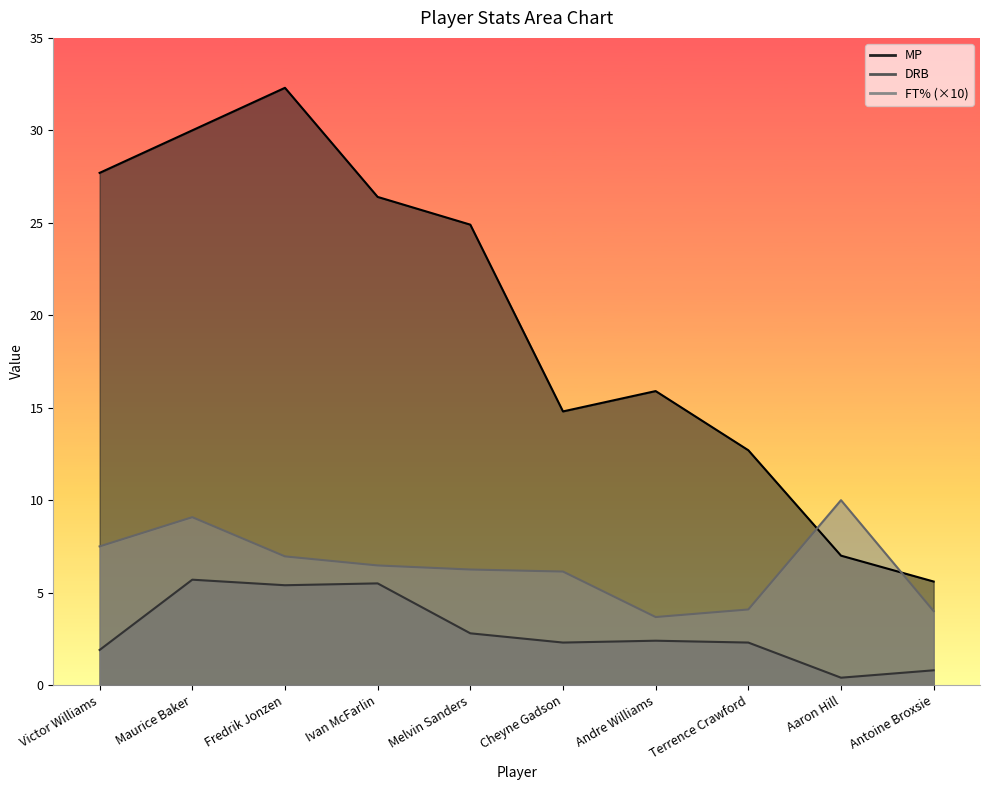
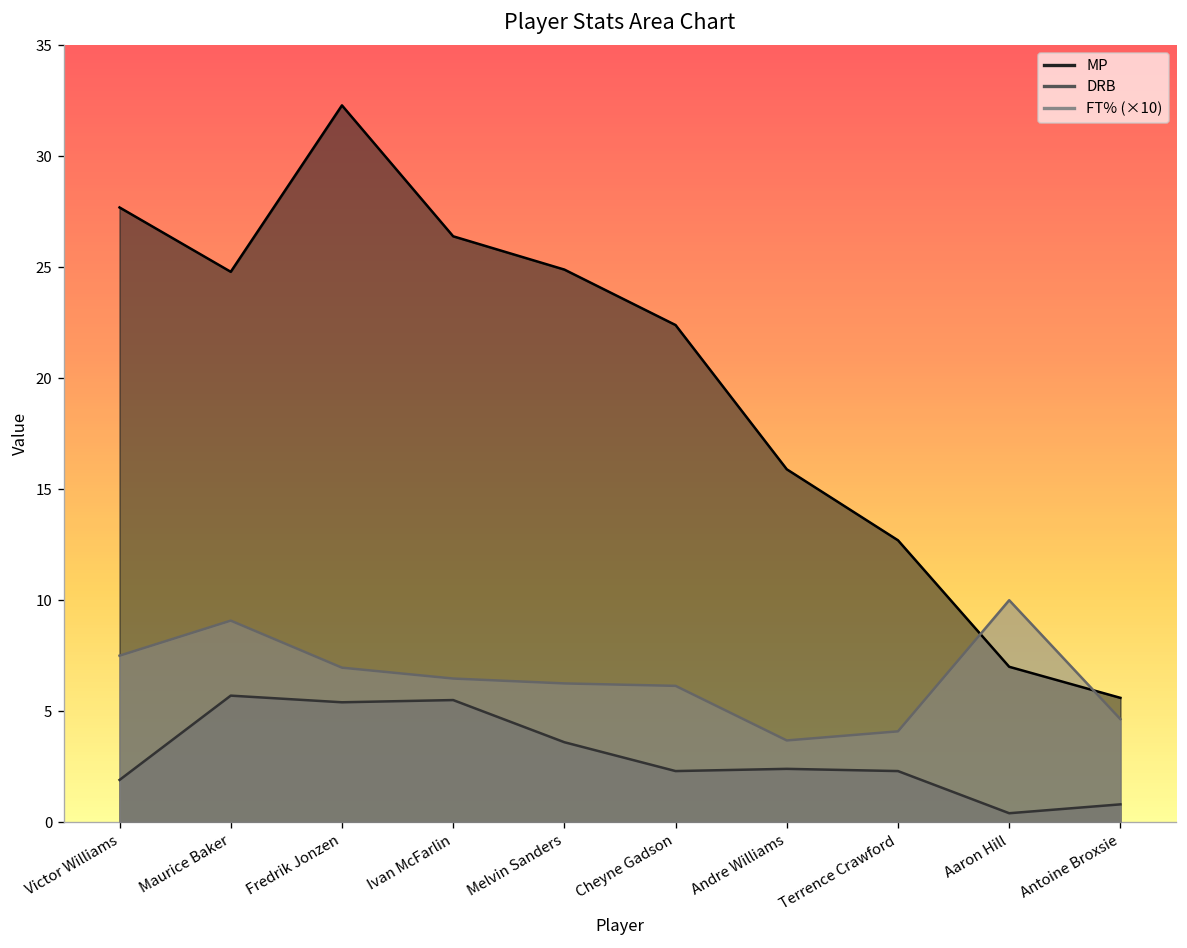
MP, Maurice Baker: 30.0 -> 24.8
DRB, Melvin Sanders: 2.8 -> 3.6
MP, Cheyne Gadson: 14.8 -> 22.4
FT% (×10), Antoine Broxsie: 4.0 -> 4.6
